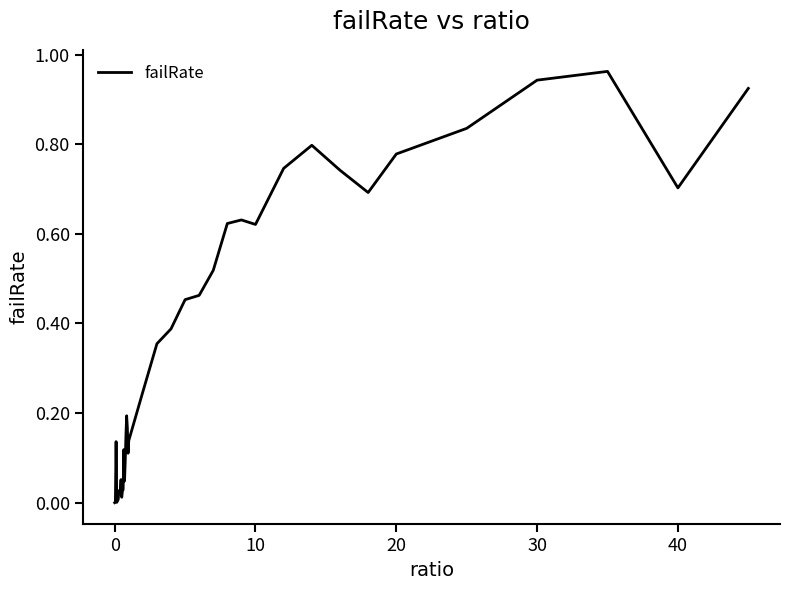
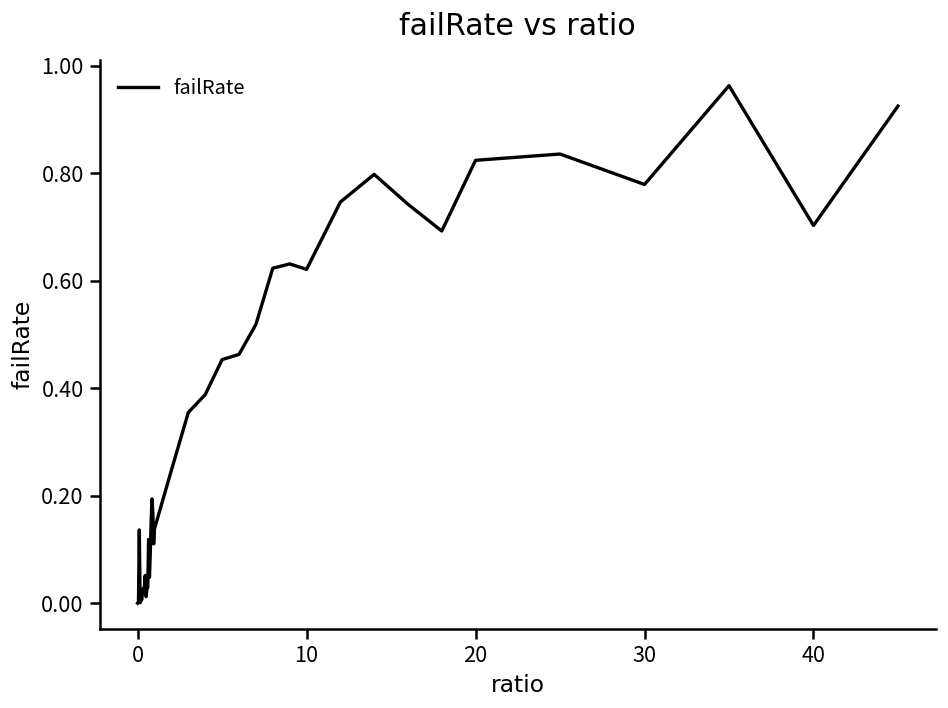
20: 0.78 -> 0.82
30: 0.94 -> 0.78
